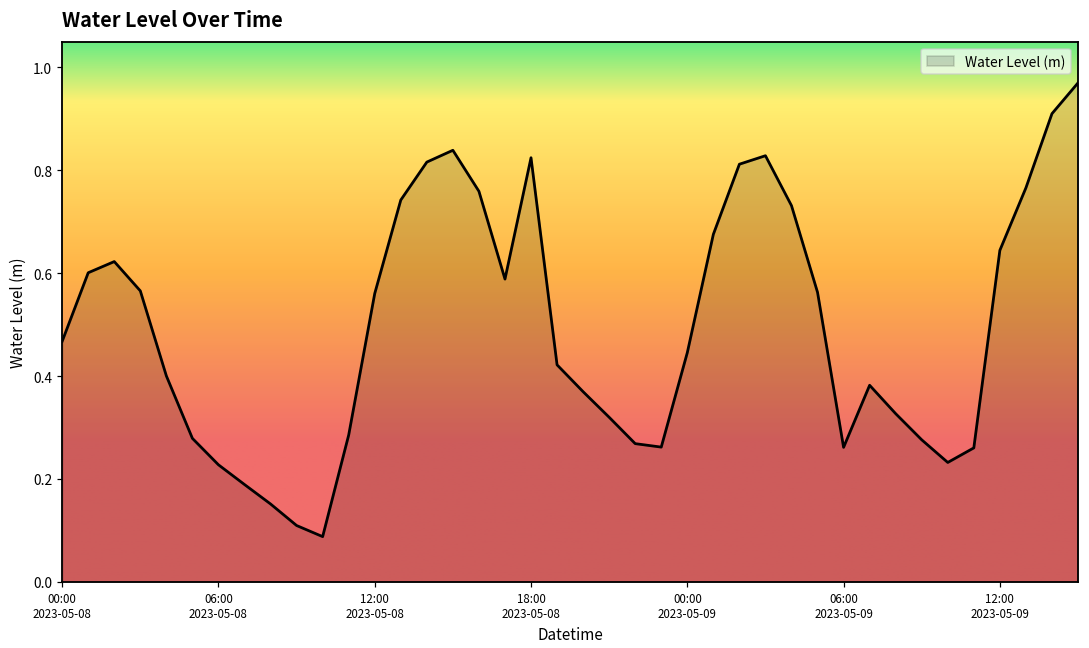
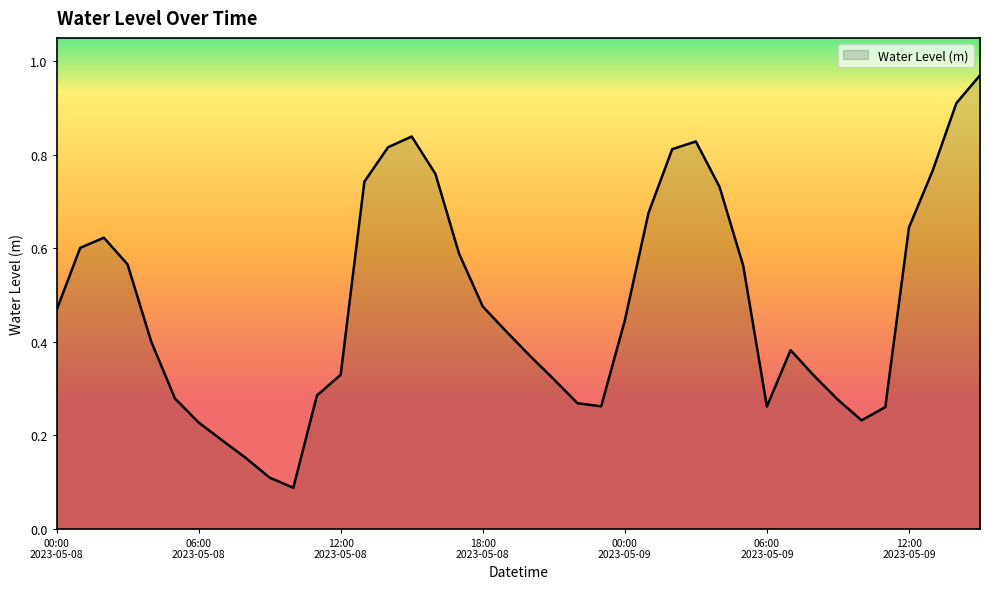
12:00 2023-05-08: 0.56 -> 0.33
18:00 2023-05-08: 0.82 -> 0.48
